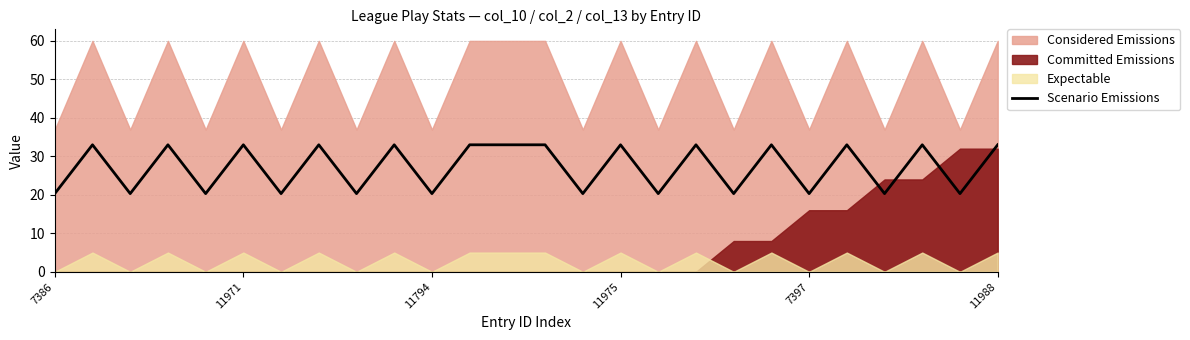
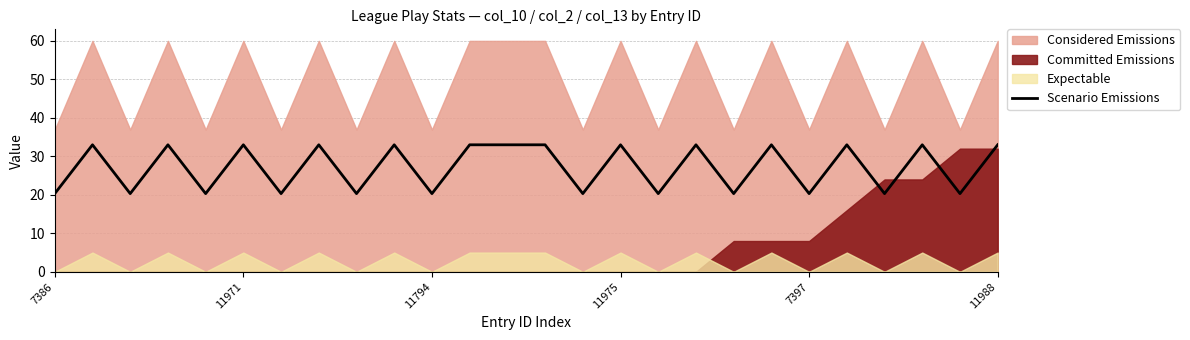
Committed Emissions, 7397: 16 -> 8
